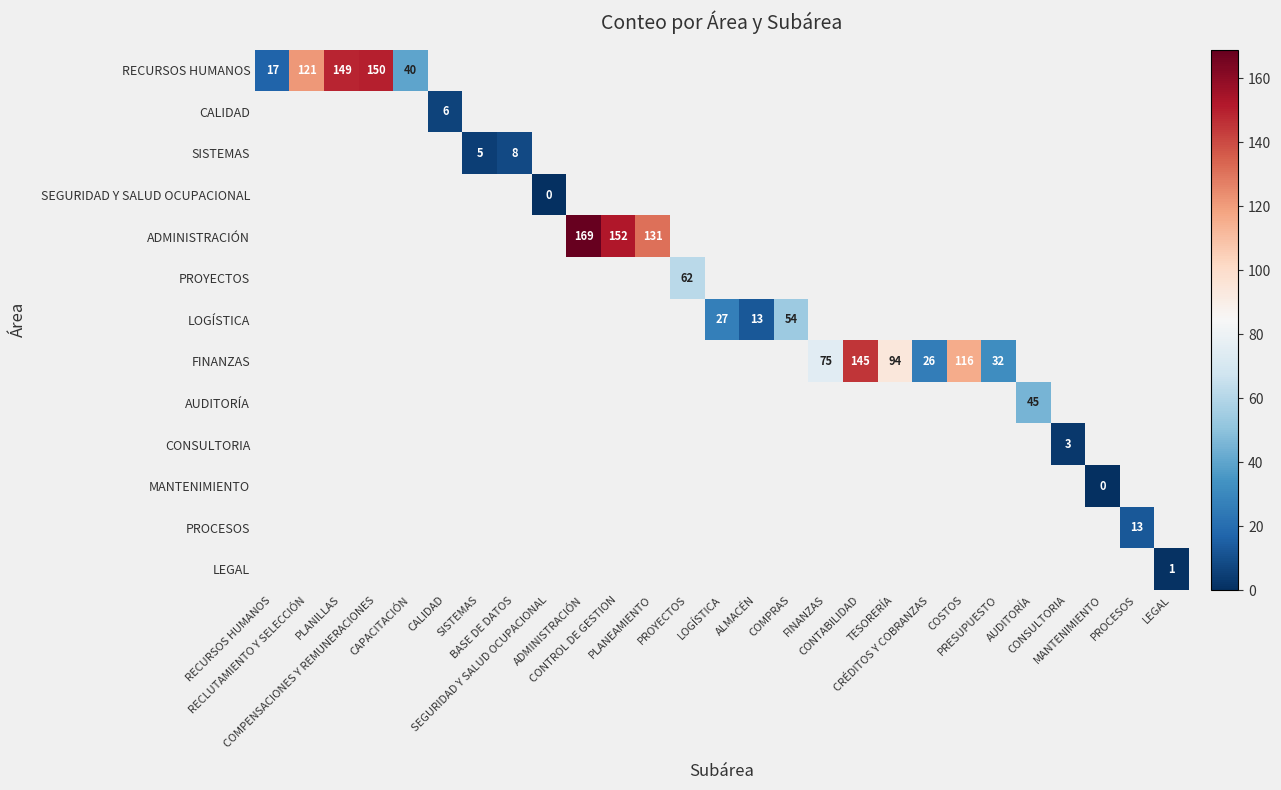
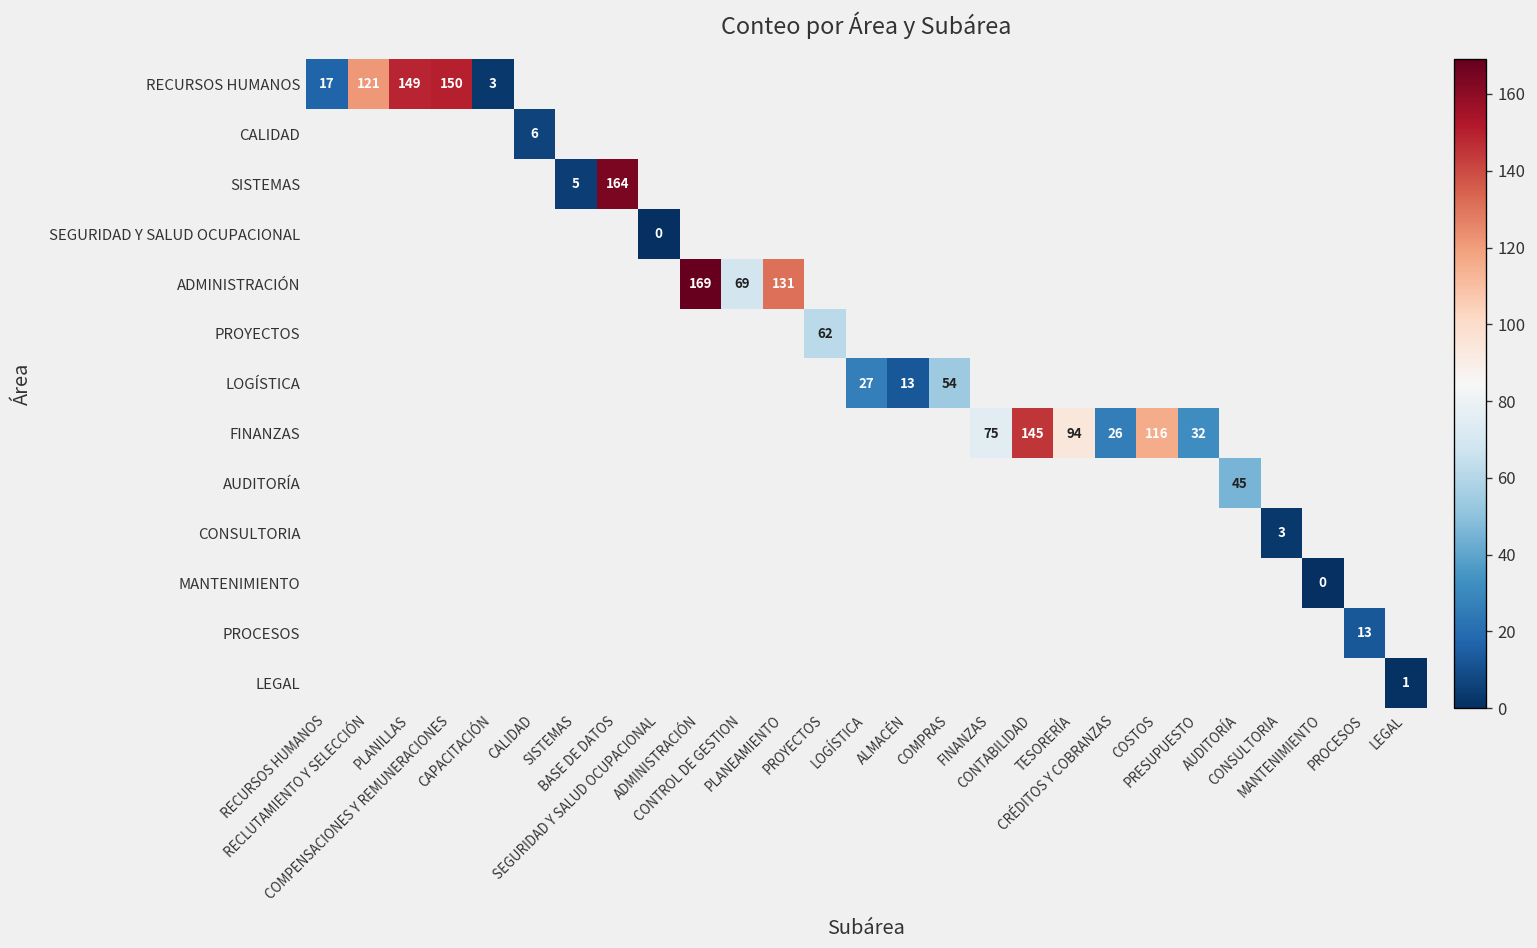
RECURSOS HUMANOS, CAPACITACIÓN: 40 -> 3
SISTEMAS, BASE DE DATOS: 8 -> 164
ADMINISTRACIÓN, CONTROL DE GESTION: 152 -> 69
